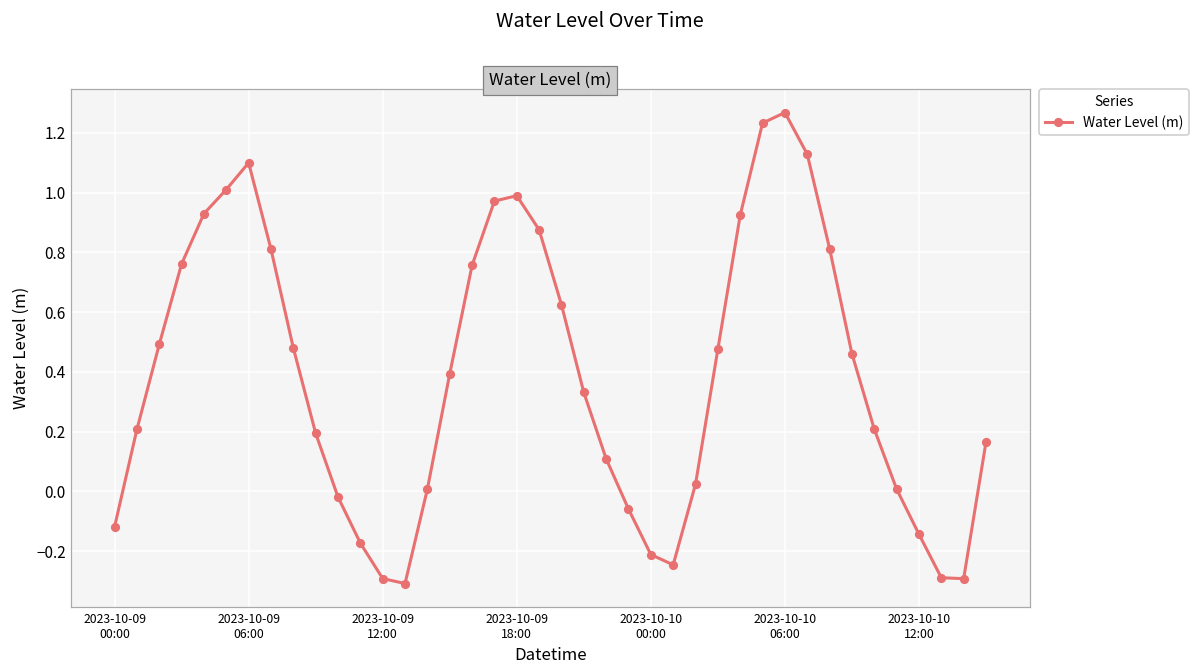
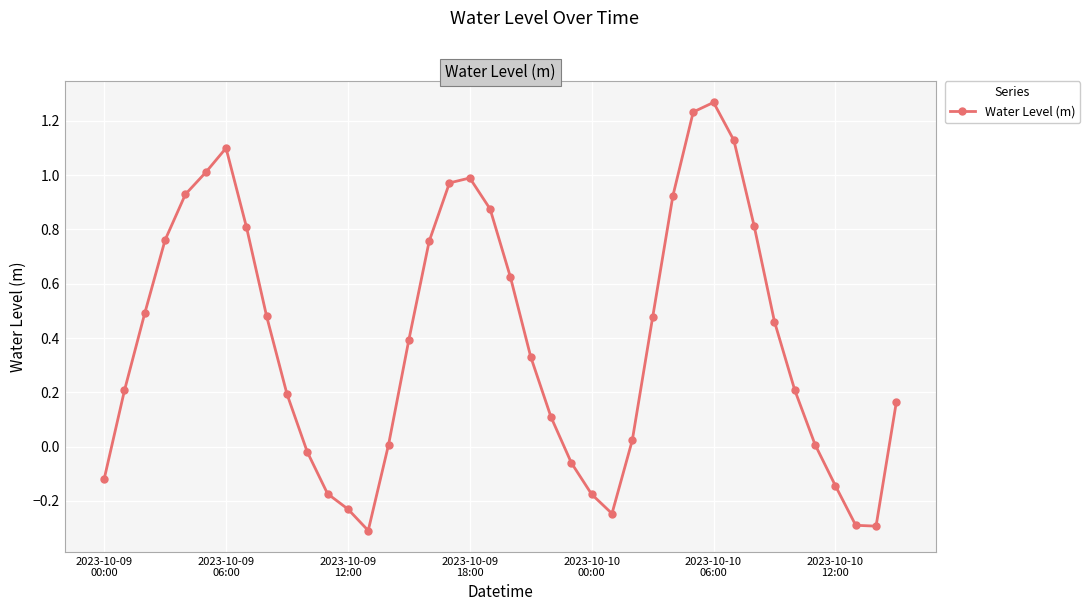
2023-10-09 12:00: -0.29 -> -0.23
2023-10-10 00:00: -0.21 -> -0.18
